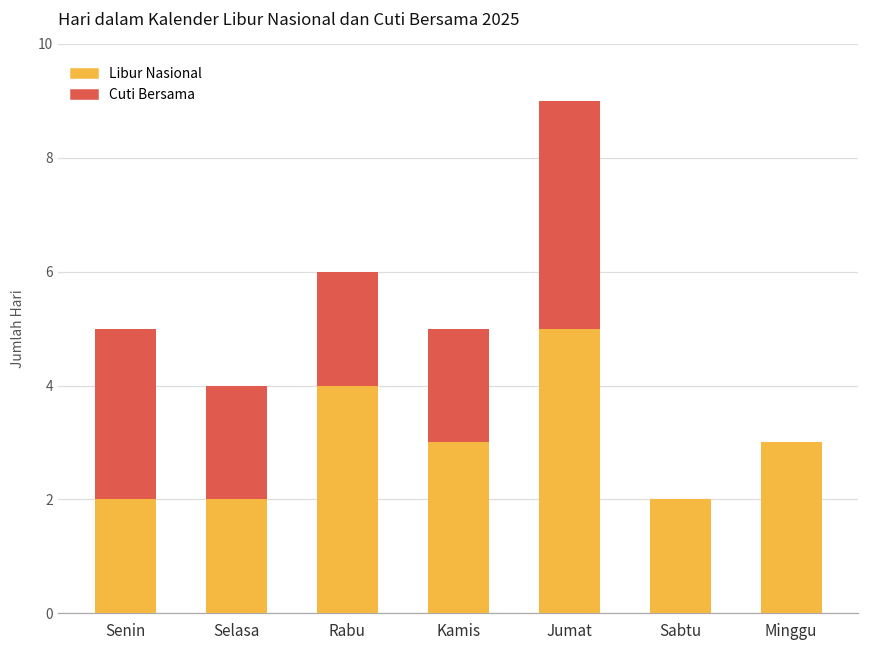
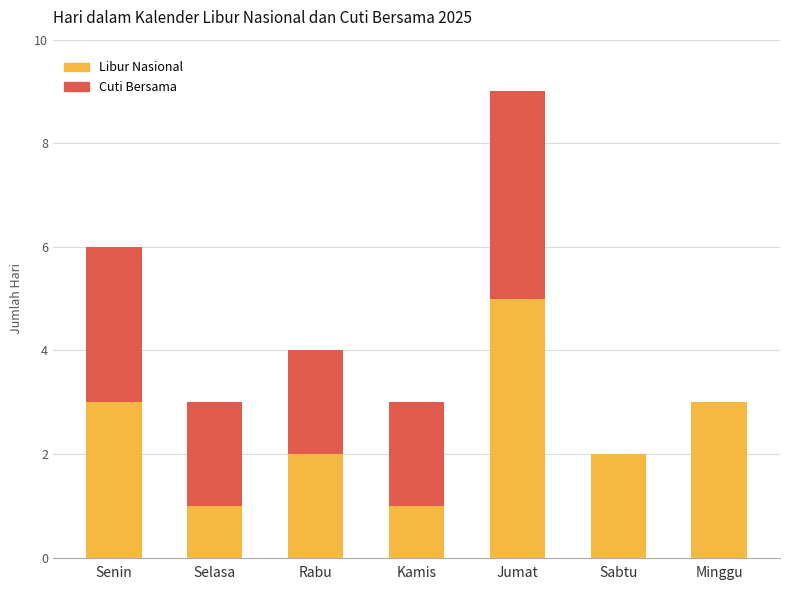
Libur Nasional, Senin: 2 -> 3
Libur Nasional, Selasa: 2 -> 1
Libur Nasional, Rabu: 4 -> 2
Libur Nasional, Kamis: 3 -> 1
